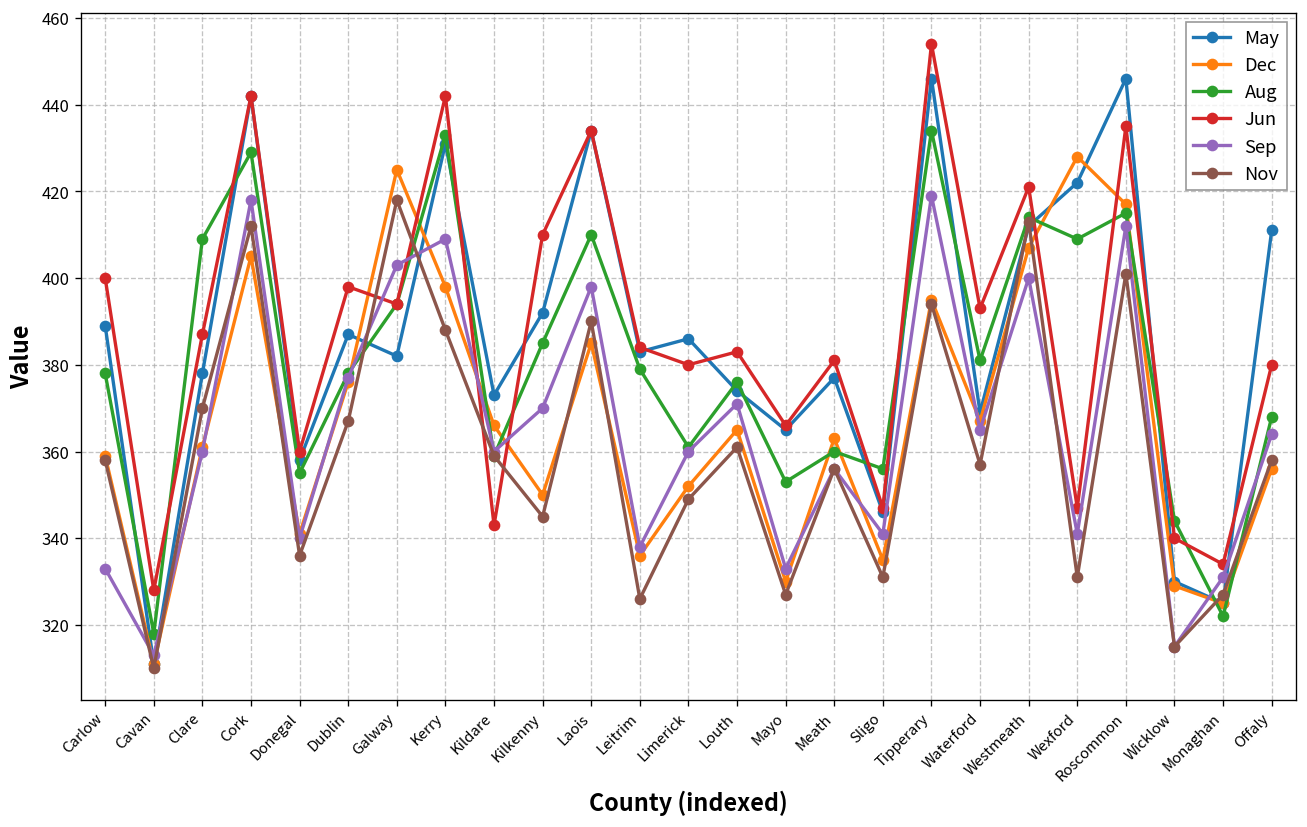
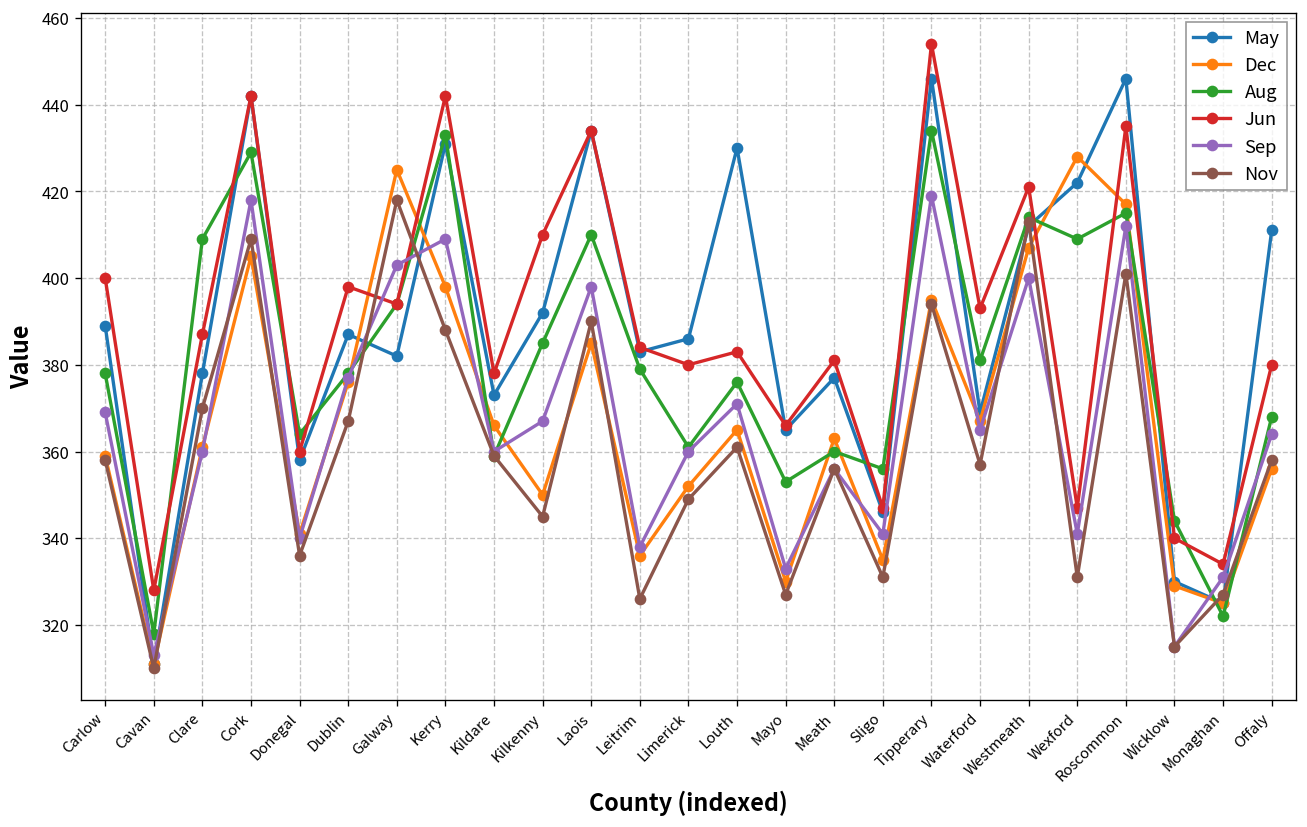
Sep, Carlow: 333 -> 369
Nov, Cork: 412 -> 409
Aug, Donegal: 355 -> 364
Jun, Kildare: 343 -> 378
Sep, Kilkenny: 370 -> 367
May, Louth: 374 -> 430
